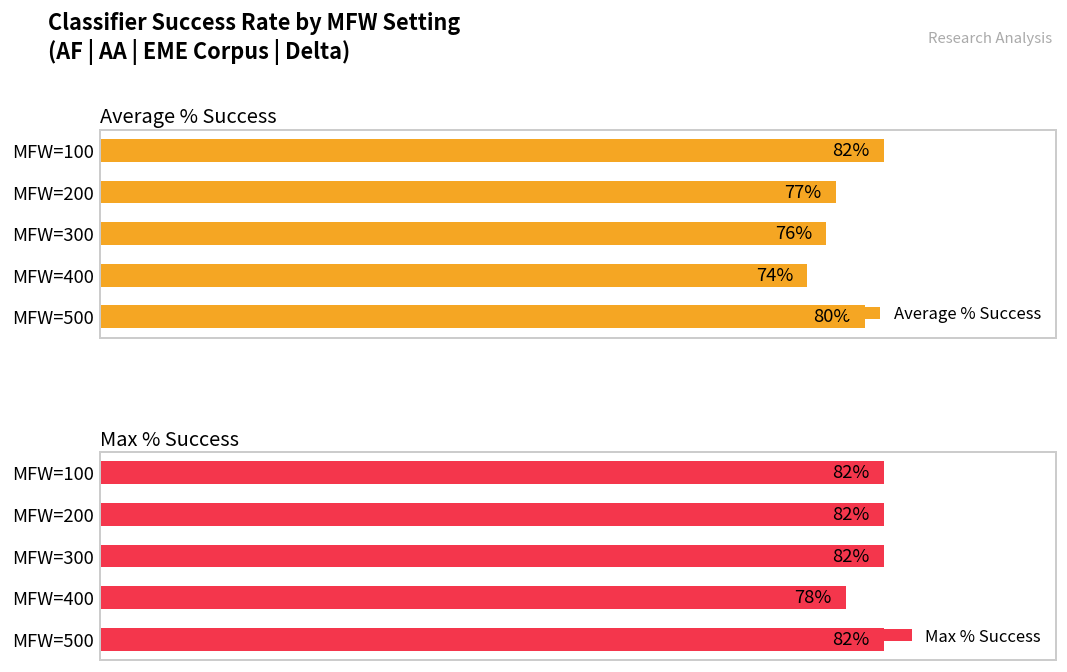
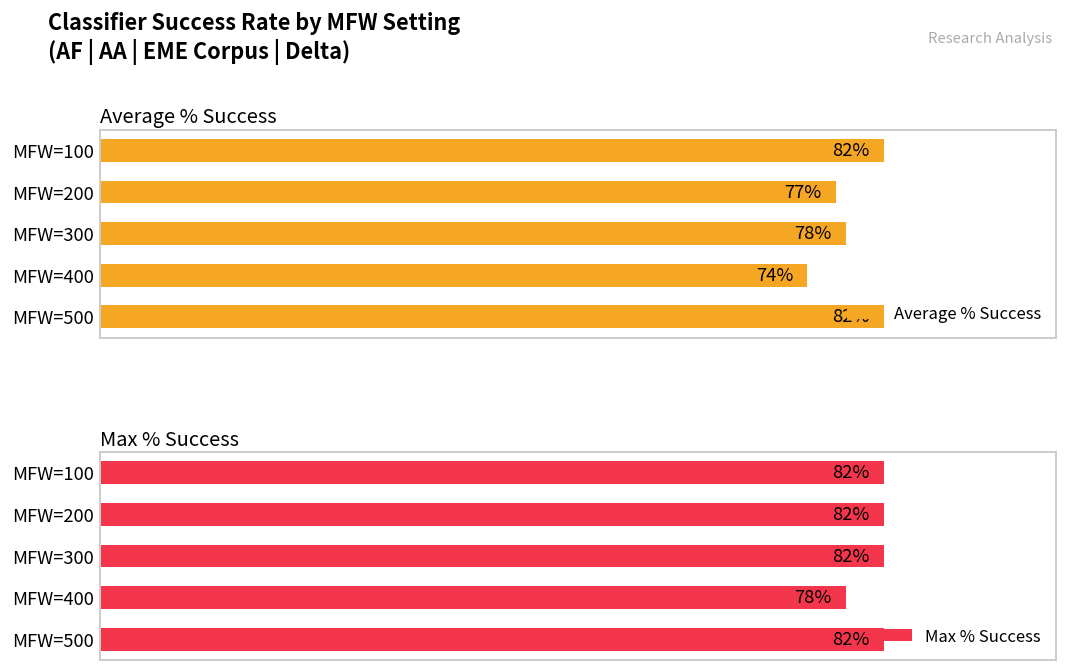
Average % Success, MFW=300: 76% -> 78%
Average % Success, MFW=500: 80% -> 82%
